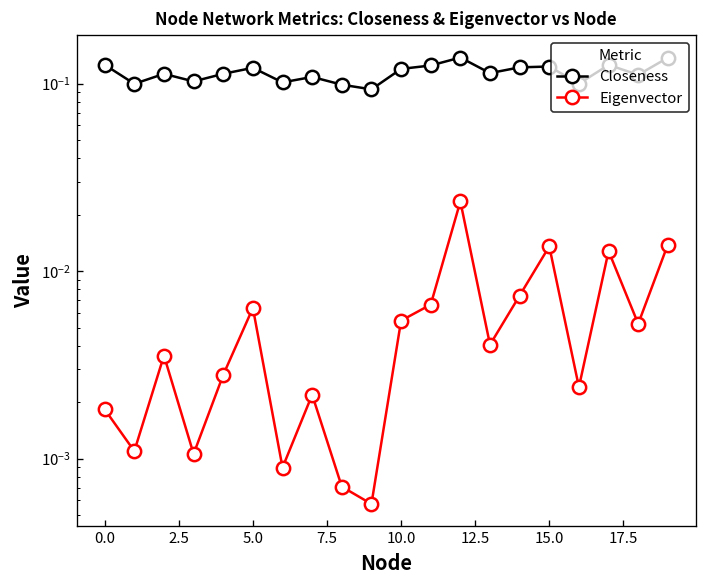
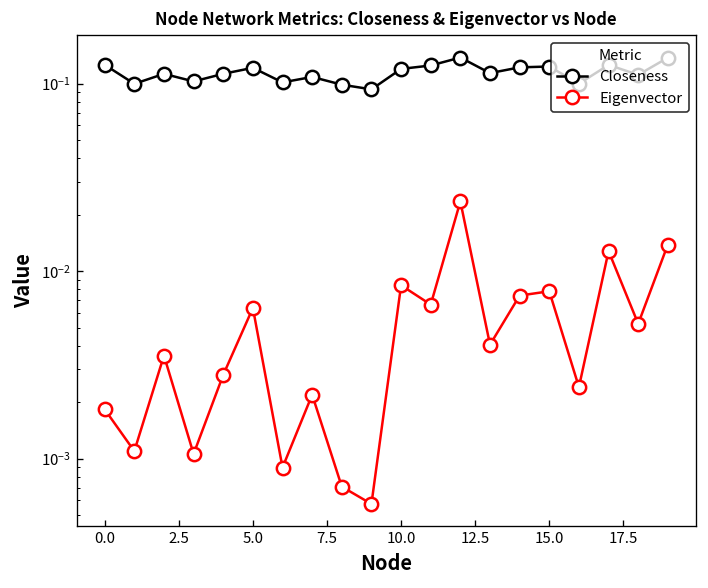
Eigenvector, 10.0: 0.0054 -> 0.008
Eigenvector, 15.0: 0.014 -> 0.008
